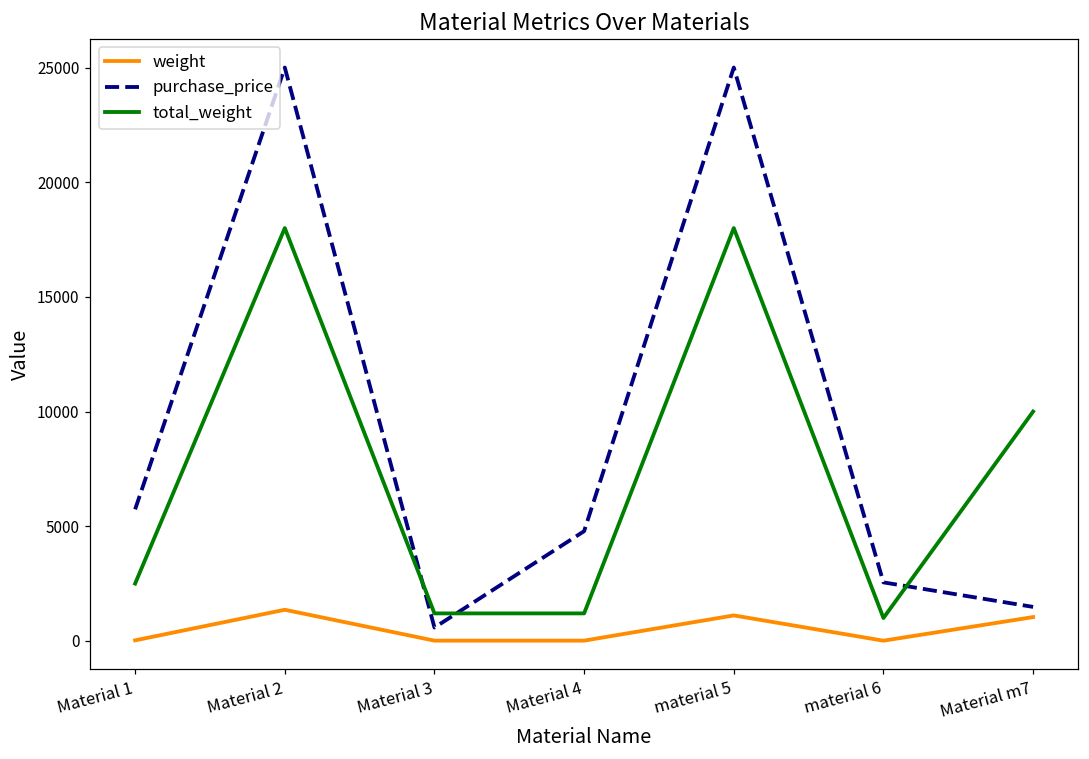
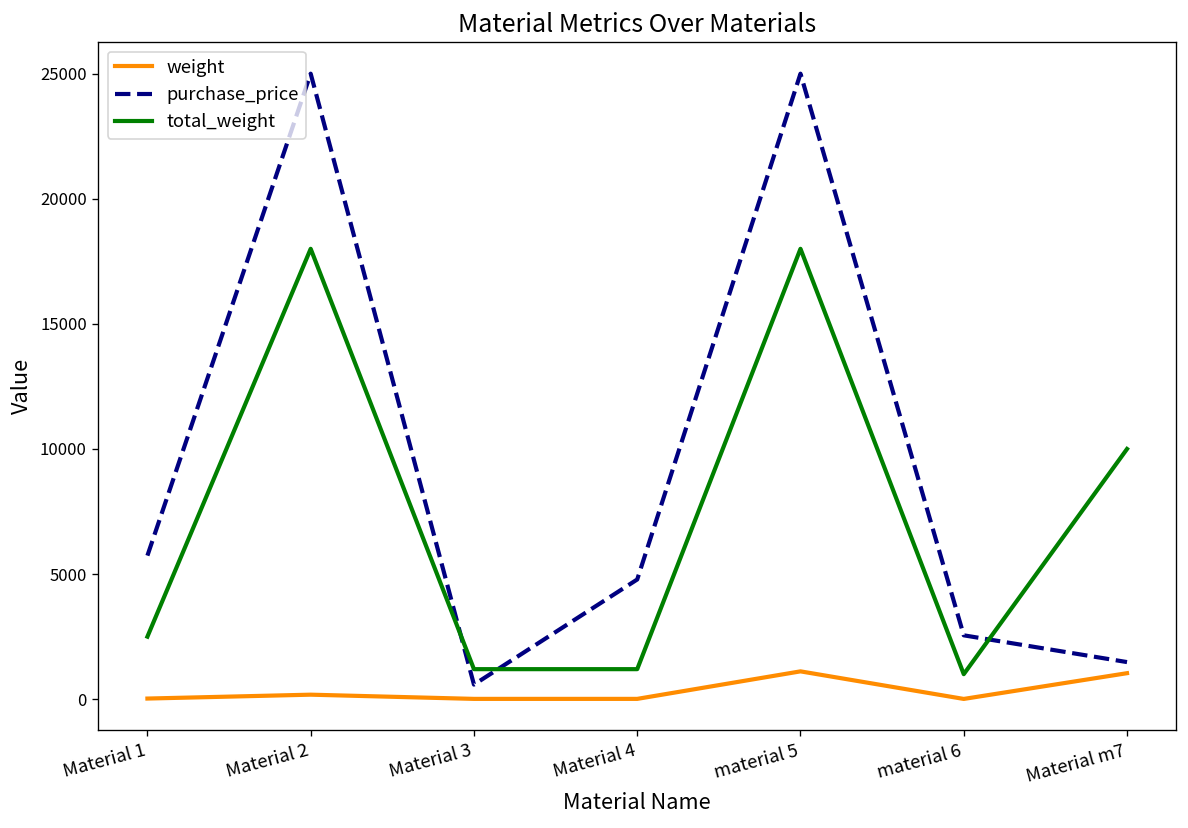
weight, Material 2: 1400 -> 200
